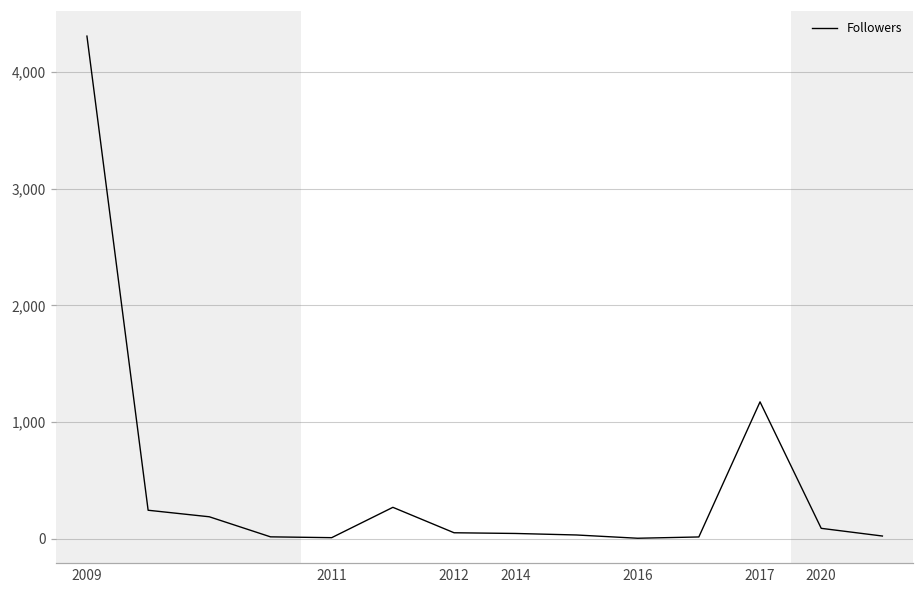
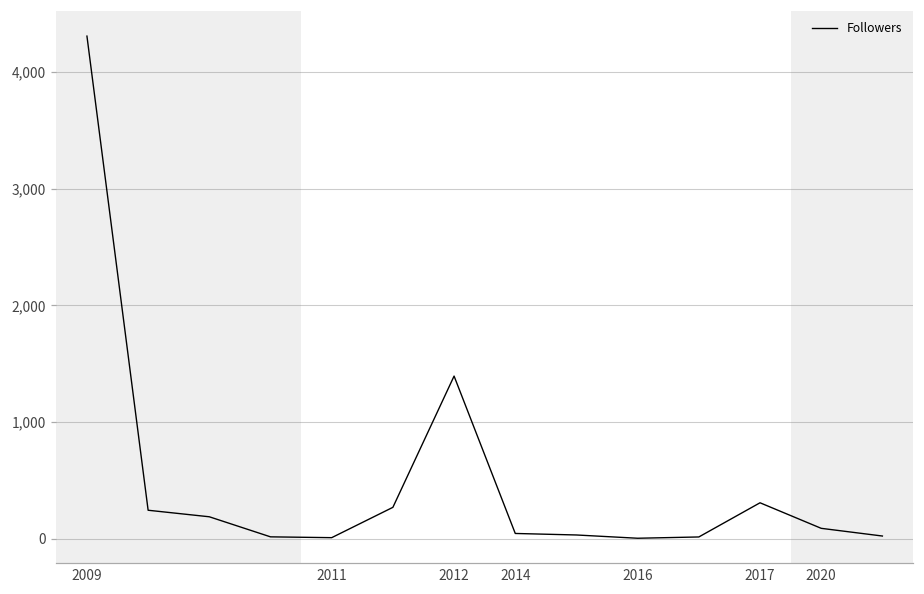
2012: 50 -> 1,400
2017: 1,170 -> 310
